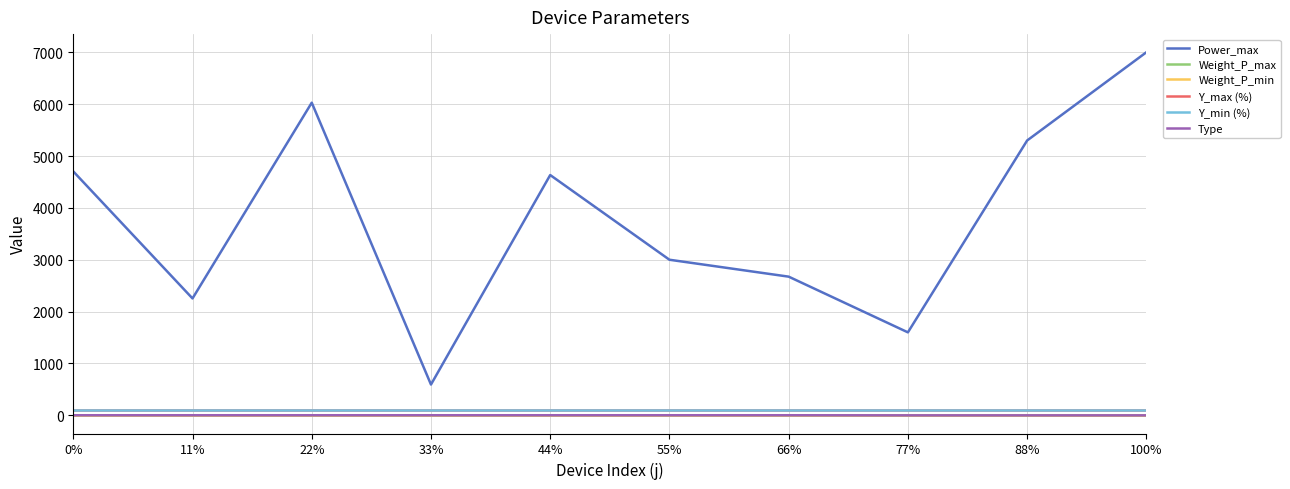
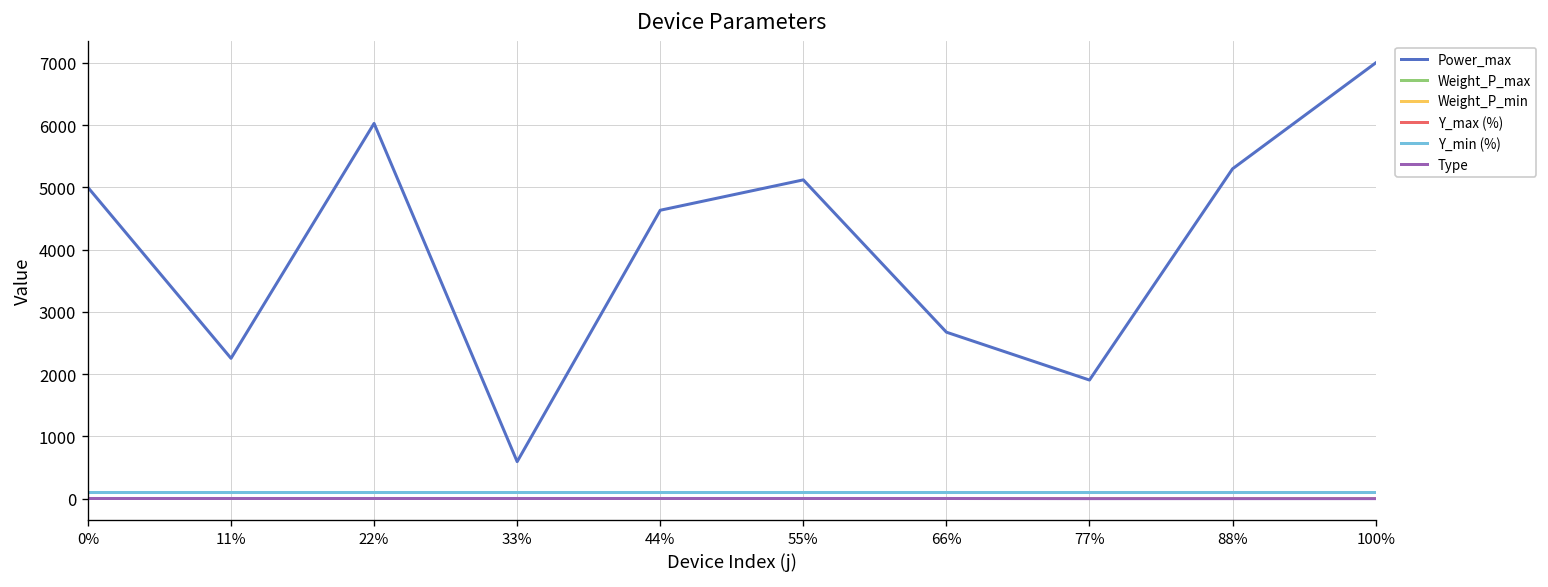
Power_max, 0%: 4700 -> 5000
Power_max, 55%: 3000 -> 5100
Power_max, 77%: 1600 -> 1900
